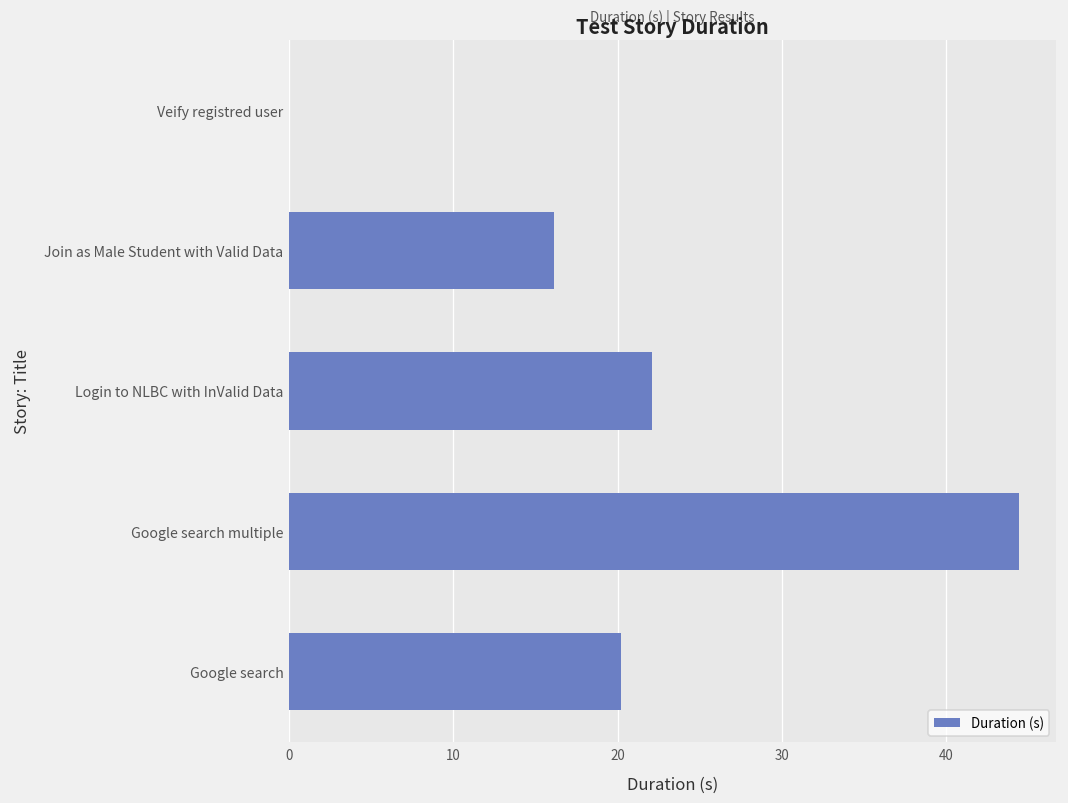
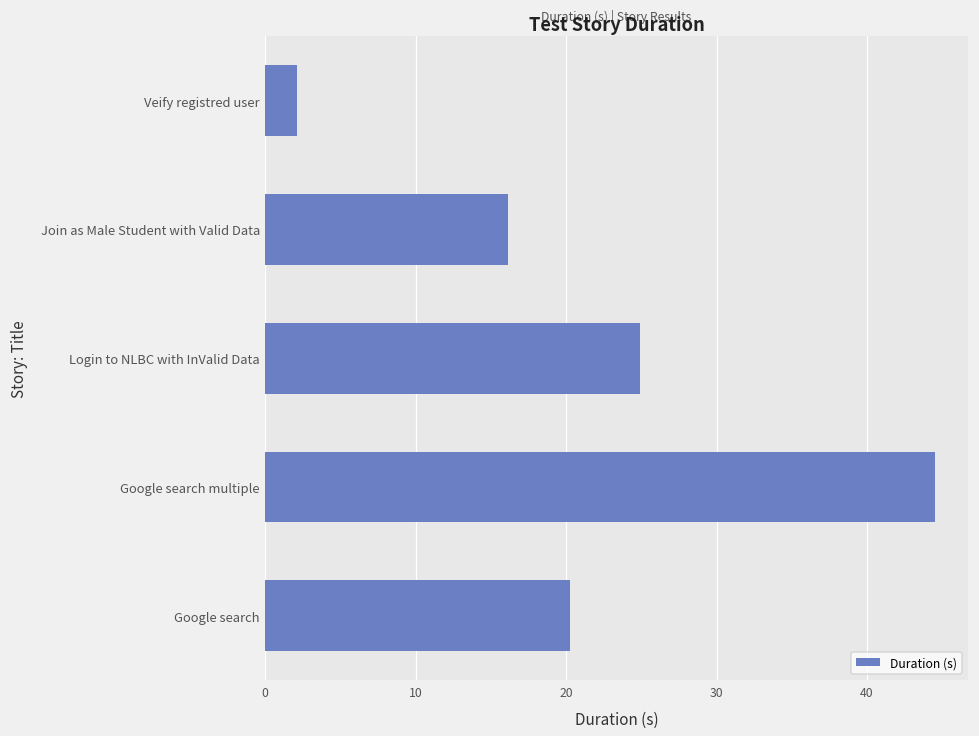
Veify registred user: 0.0 -> 2.1
Login to NLBC with InValid Data: 22.1 -> 24.9
